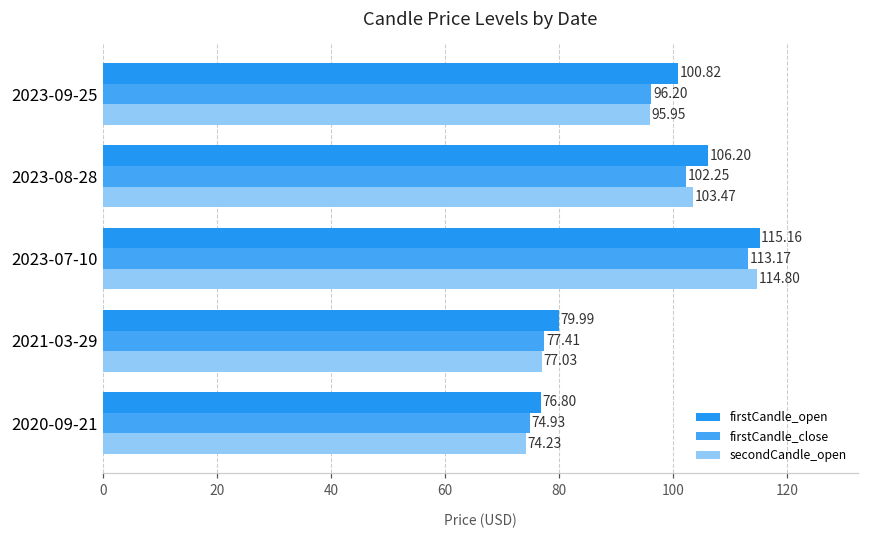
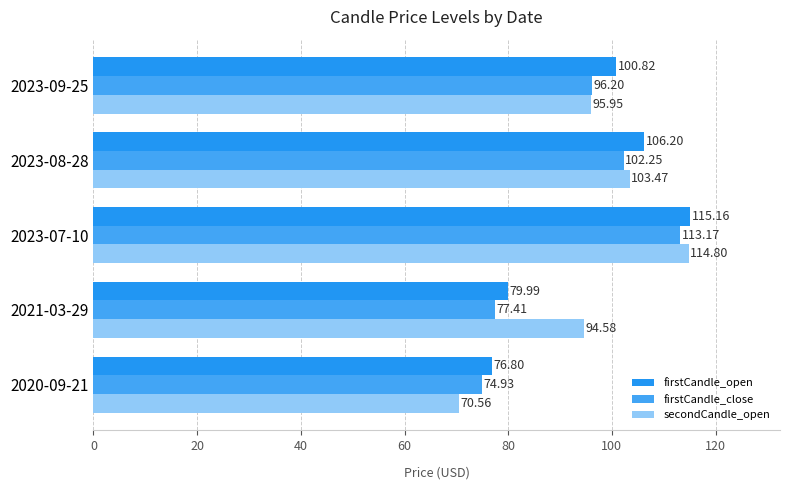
secondCandle_open, 2021-03-29: 77.03 -> 94.58
secondCandle_open, 2020-09-21: 74.23 -> 70.56
